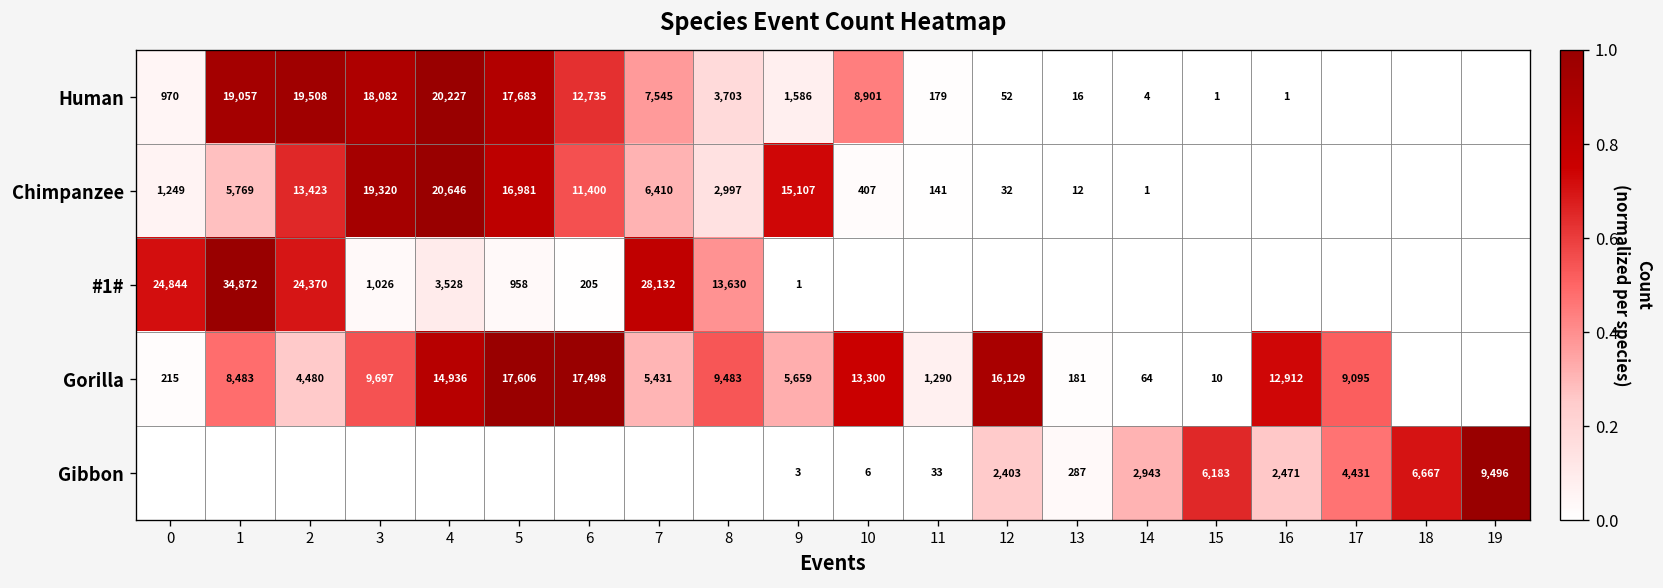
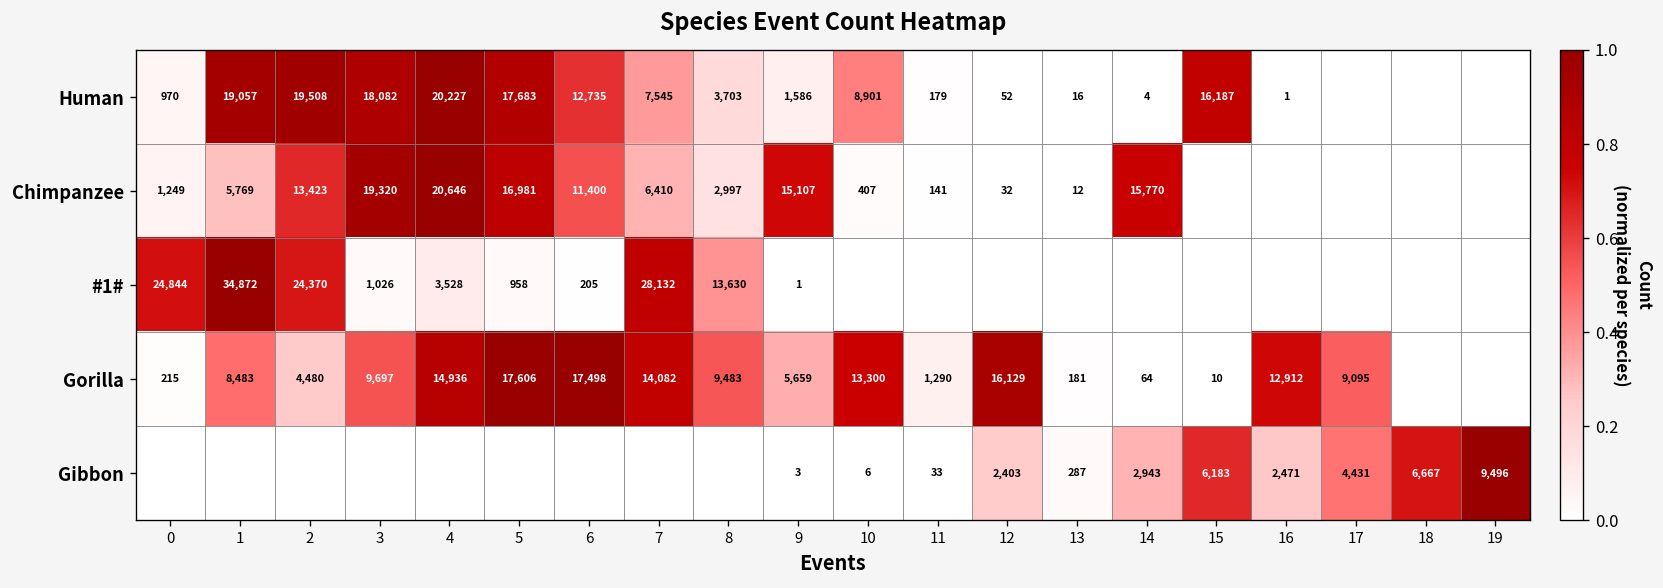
Human, 15: 1 -> 16,187
Chimpanzee, 14: 1 -> 15,770
Gorilla, 7: 5,431 -> 14,082
